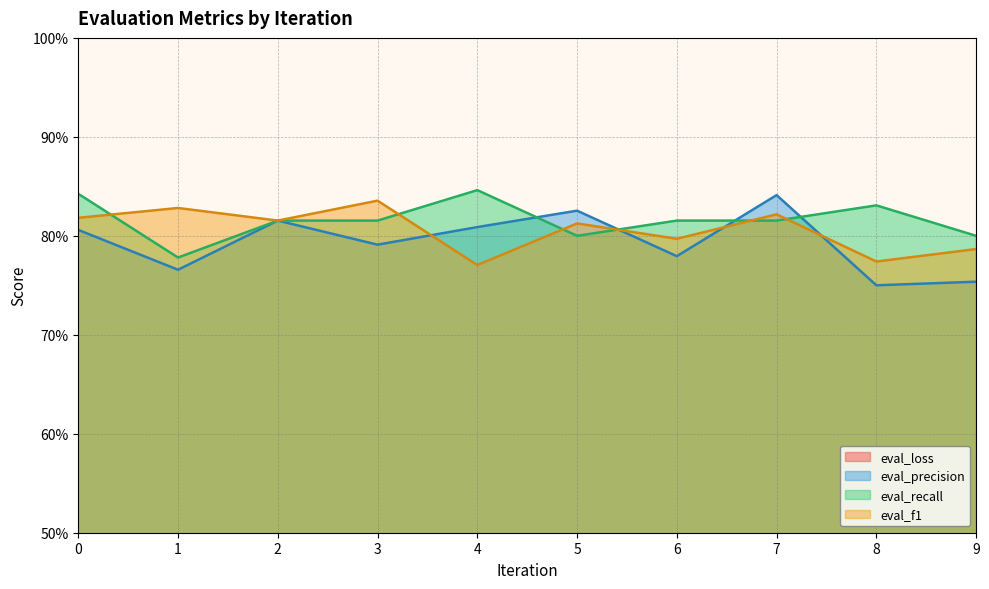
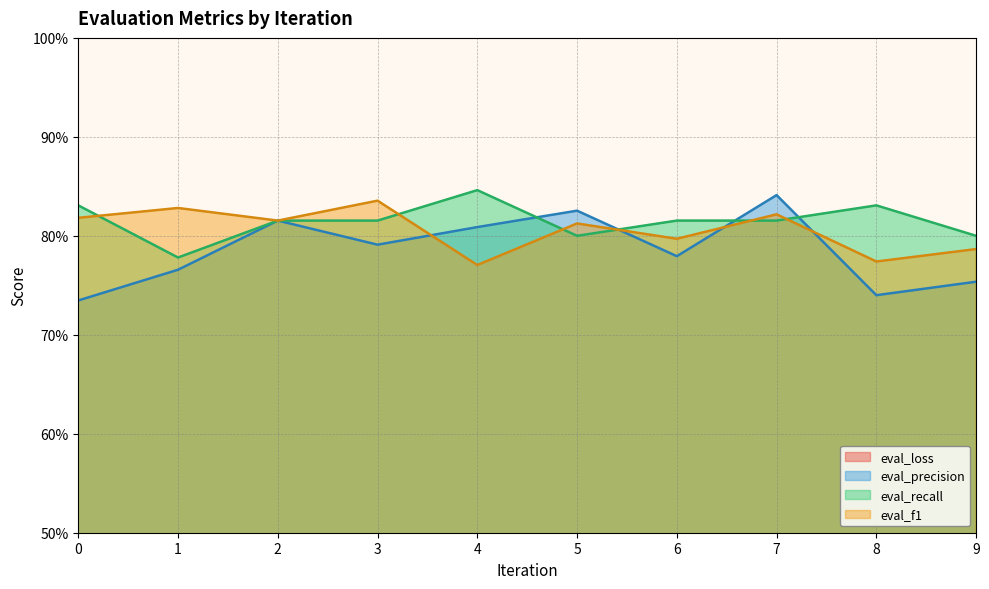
eval_precision, 0: 81% -> 73%
eval_recall, 0: 84% -> 83%
eval_precision, 8: 75% -> 74%
